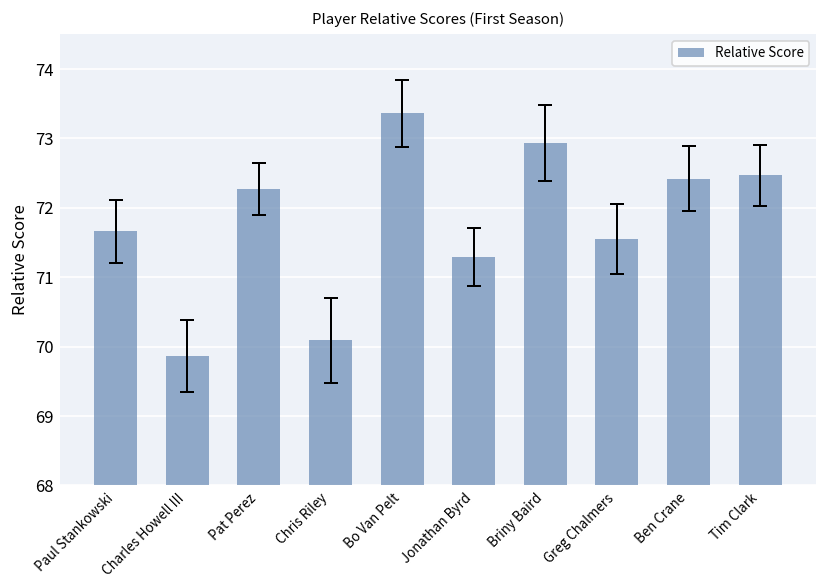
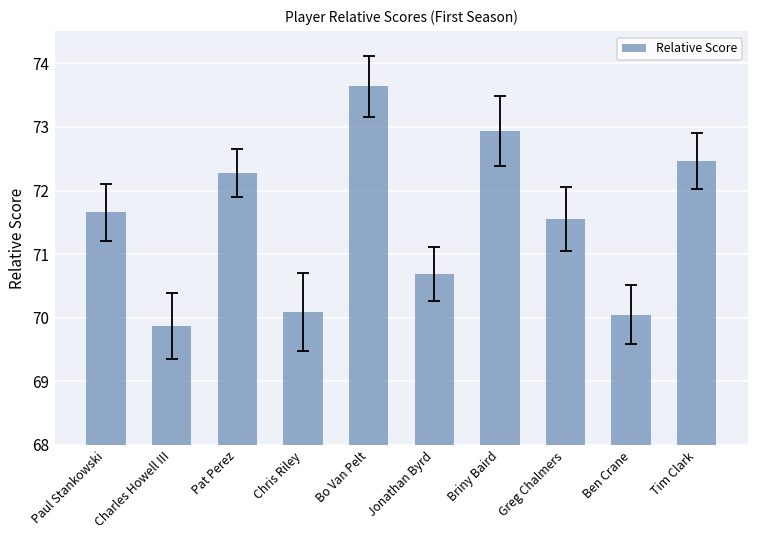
Relative Score, Bo Van Pelt: 73.4 -> 73.6
Relative Score, Jonathan Byrd: 71.3 -> 70.7
Relative Score, Ben Crane: 72.4 -> 70.1
